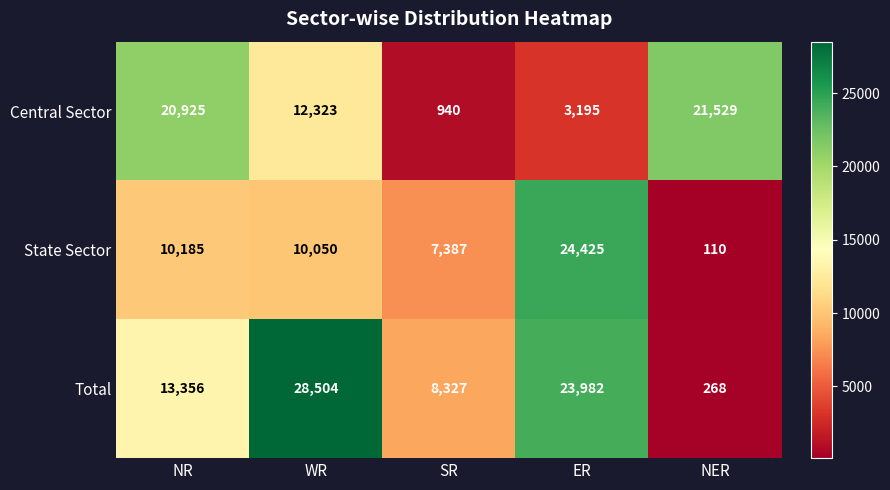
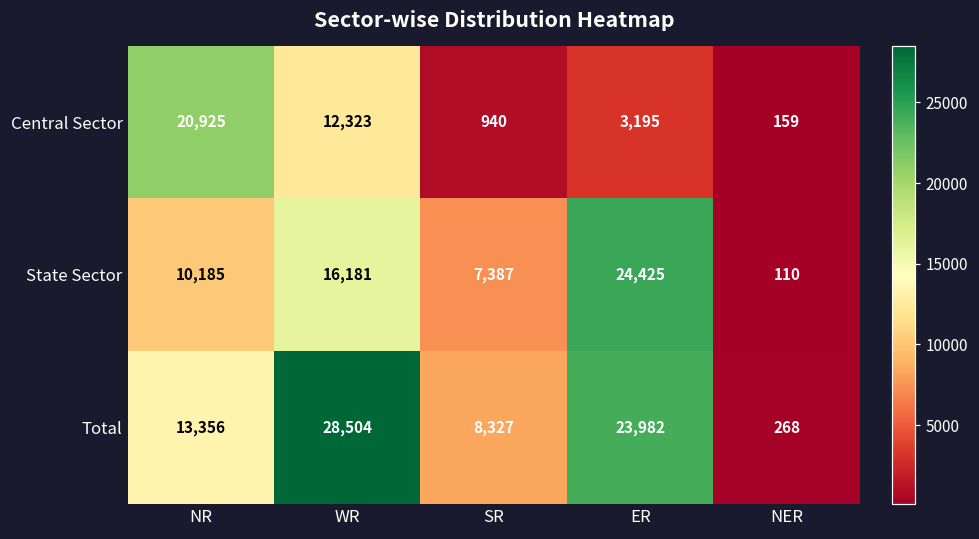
Central Sector, NER: 21,529 -> 159
State Sector, WR: 10,050 -> 16,181
